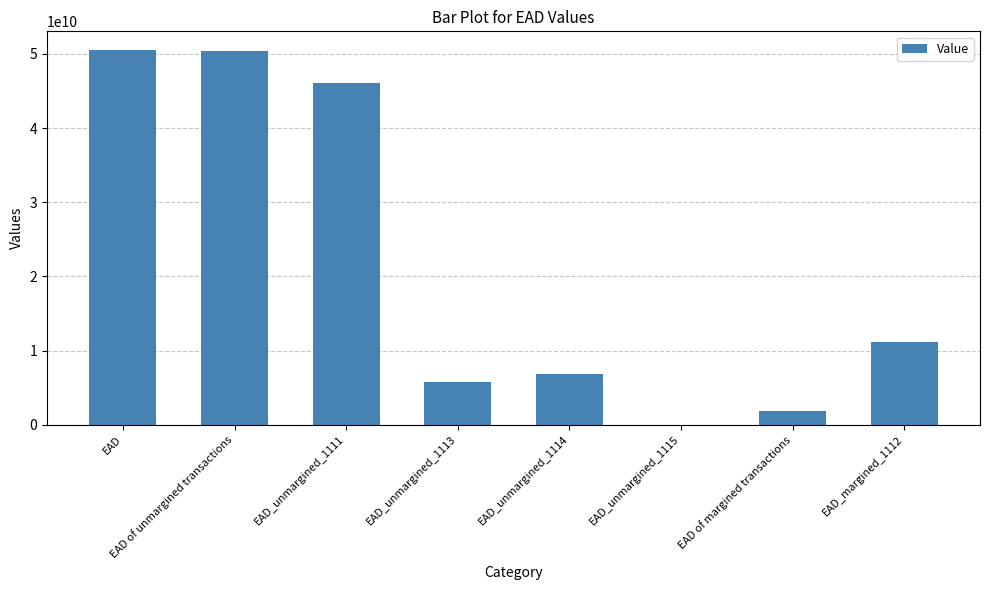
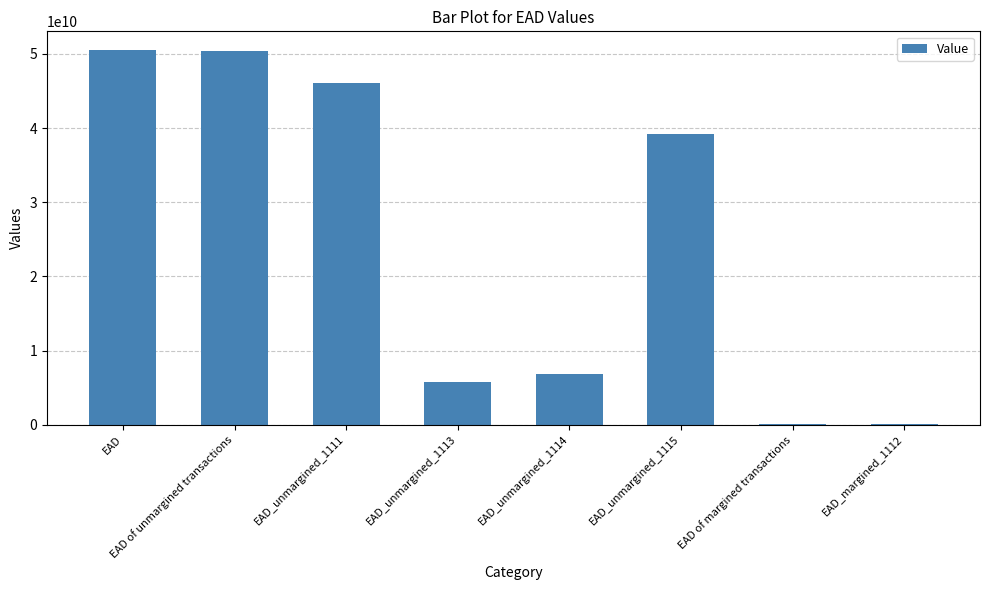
EAD_unmargined_1115: 0 -> 39000000000
EAD of margined transactions: 2000000000 -> 0
EAD_margined_1112: 11000000000 -> 0
